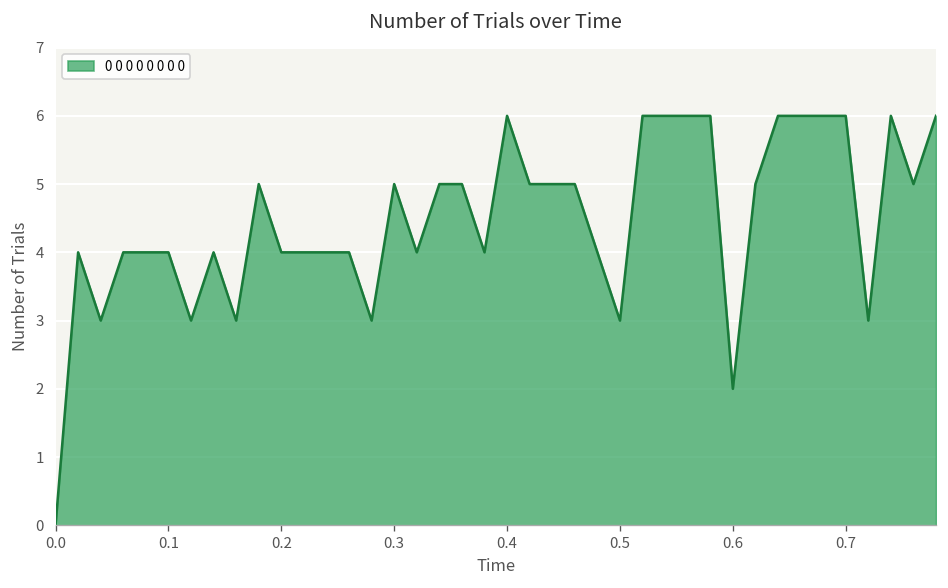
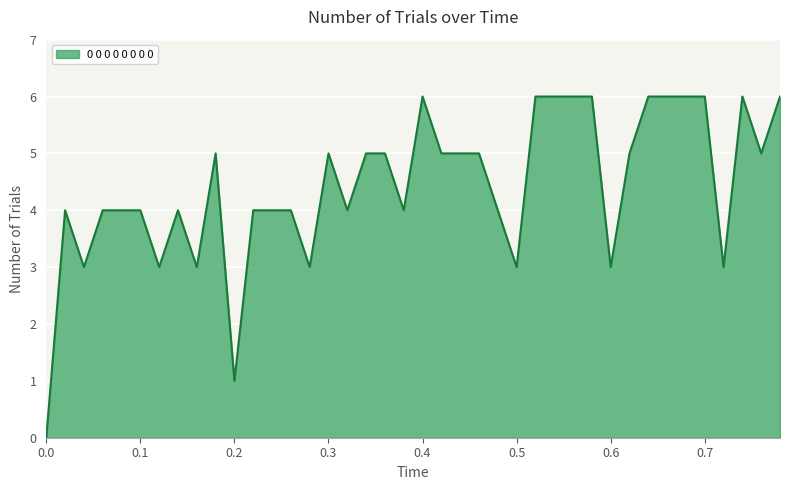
0.2: 4 -> 1
0.6: 2 -> 3
